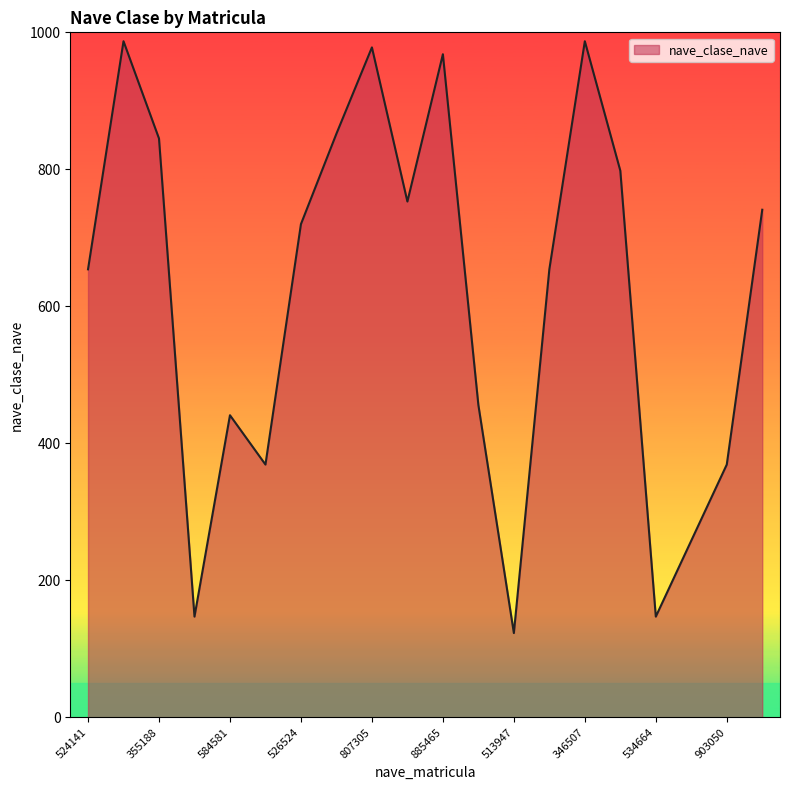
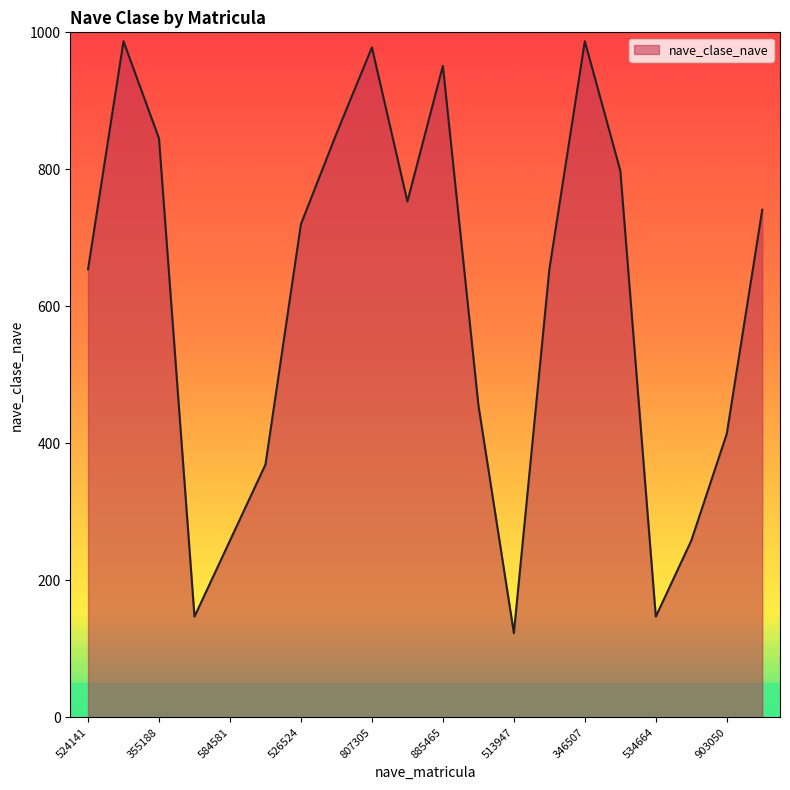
584581: 440 -> 260
885465: 970 -> 950
903050: 370 -> 410
